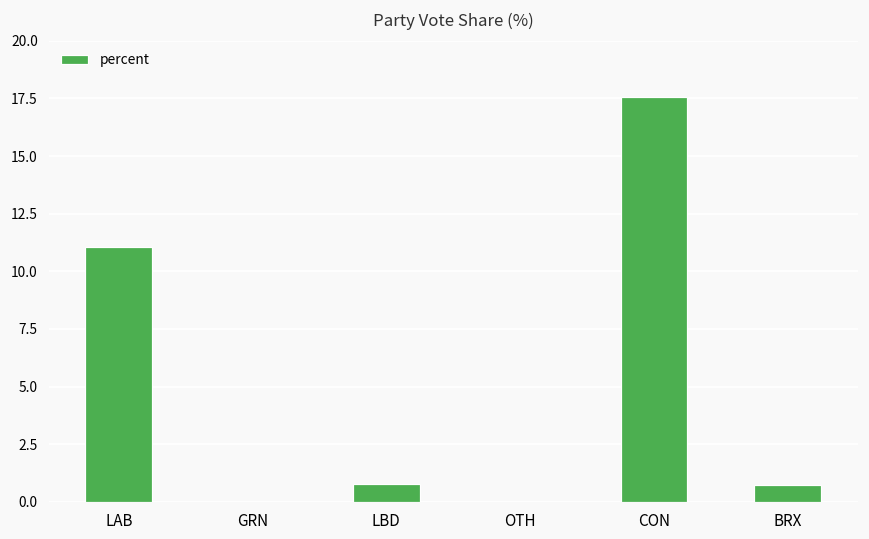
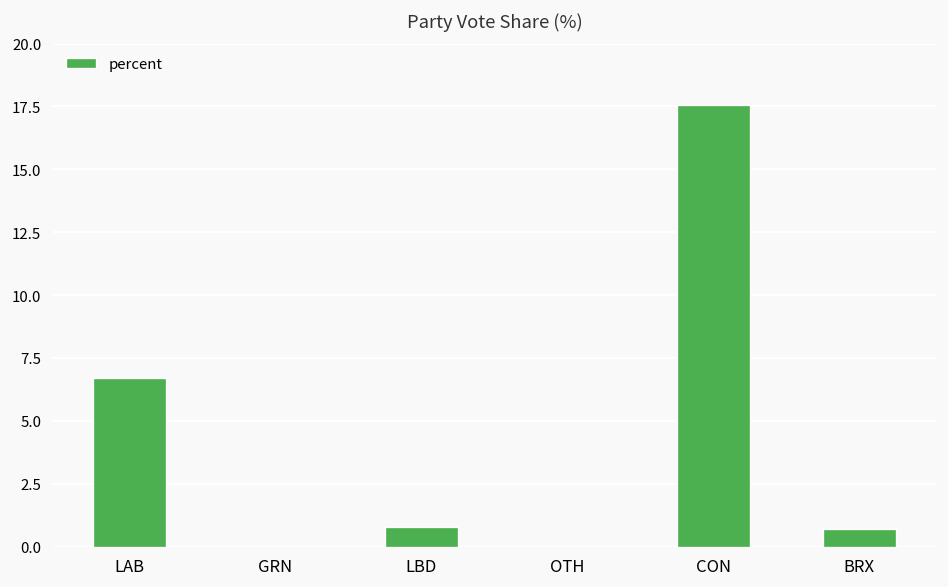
LAB: 11.0 -> 6.7
